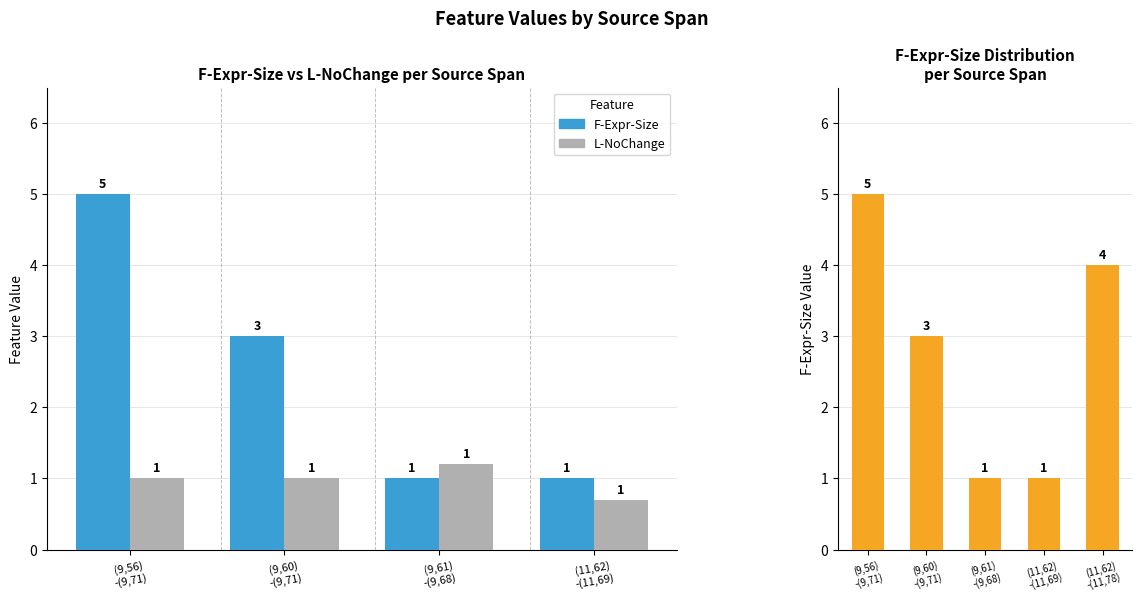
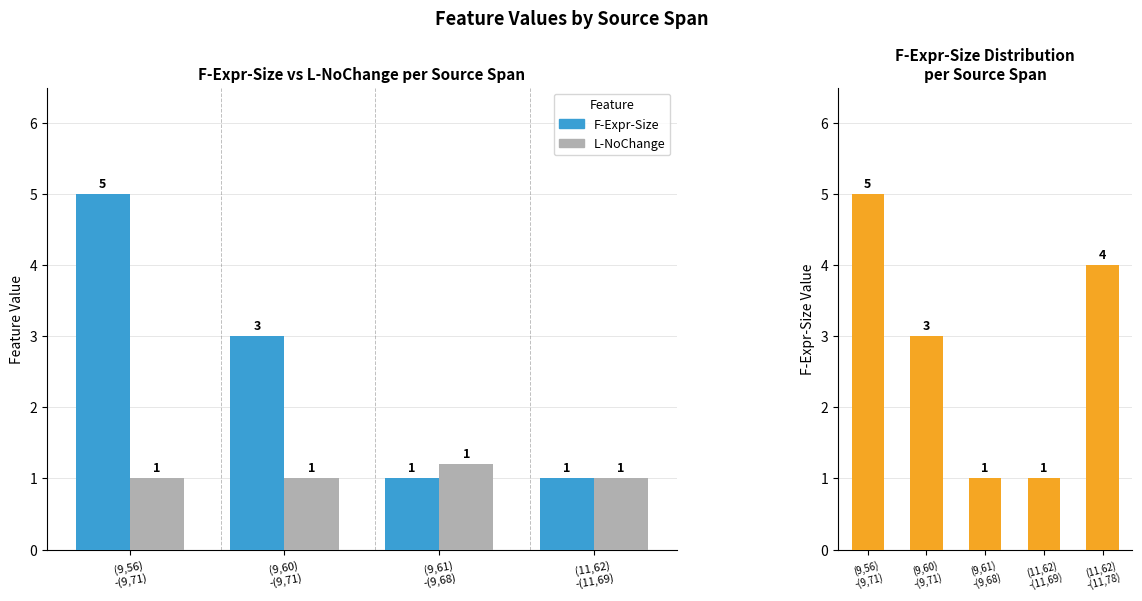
F-Expr-Size vs L-NoChange per Source Span, L-NoChange, (11,62) -(11,69): 0.7 -> 1.0
